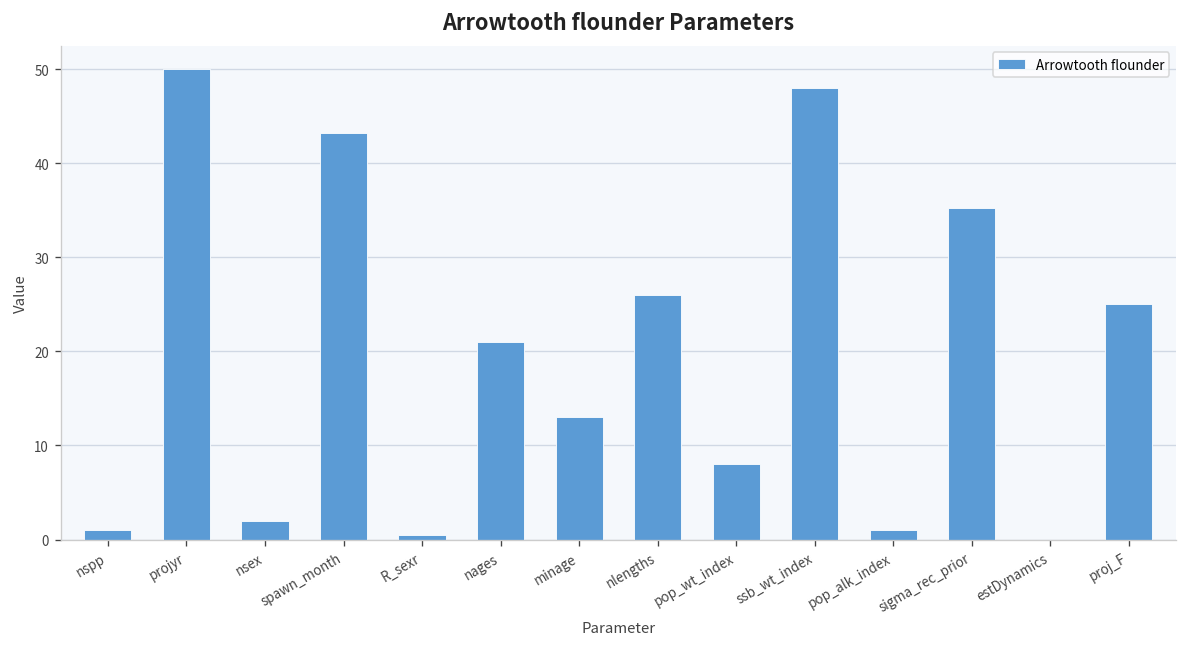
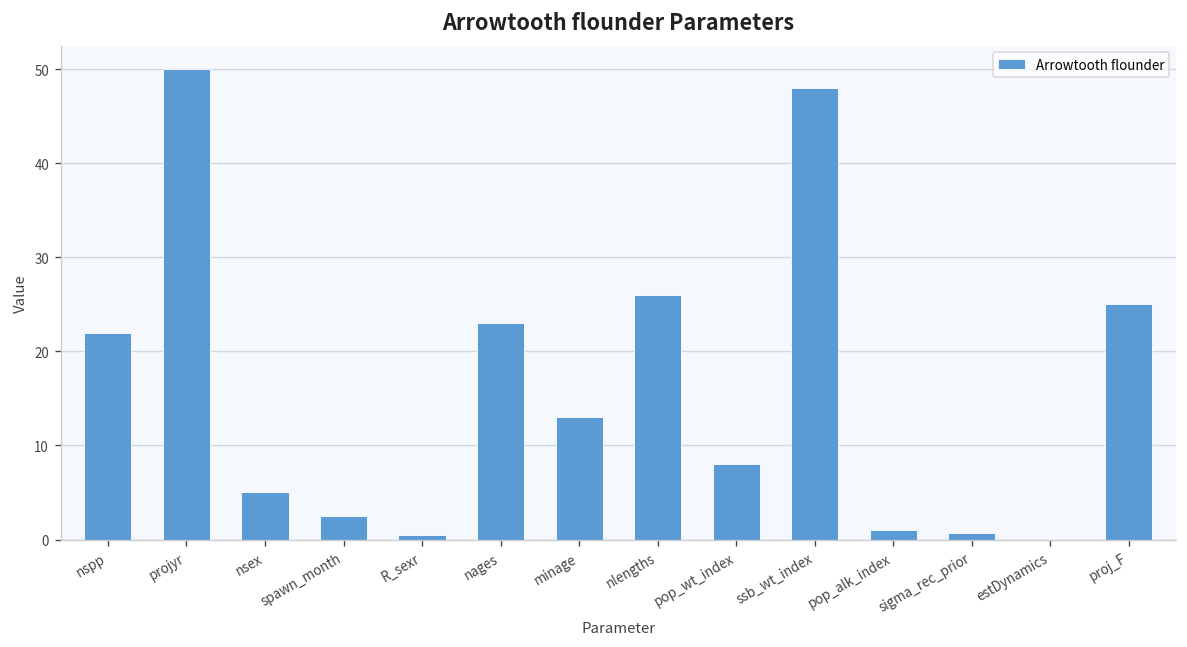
nspp: 1 -> 22
nsex: 2 -> 5
spawn_month: 43 -> 3
nages: 21 -> 23
sigma_rec_prior: 35 -> 1
